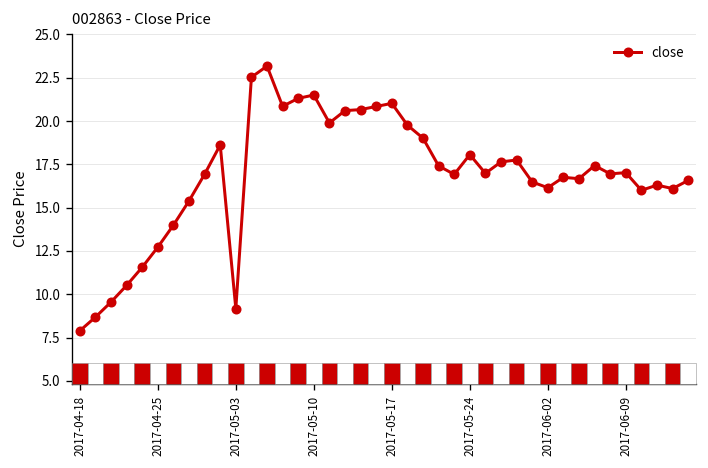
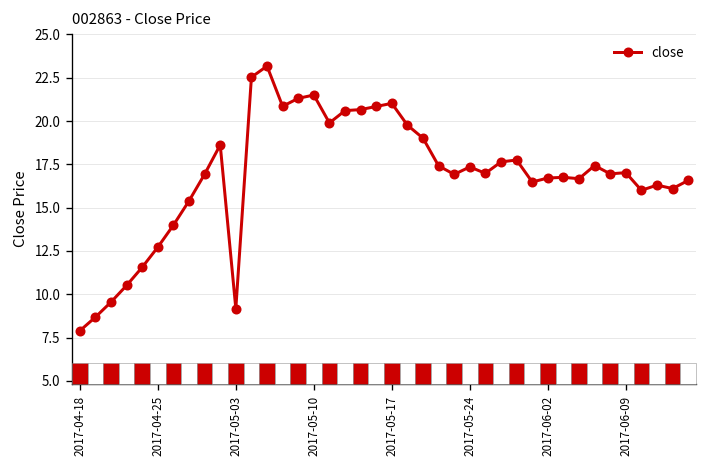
2017-05-24: 18.1 -> 17.4
2017-06-02: 16.2 -> 16.7
